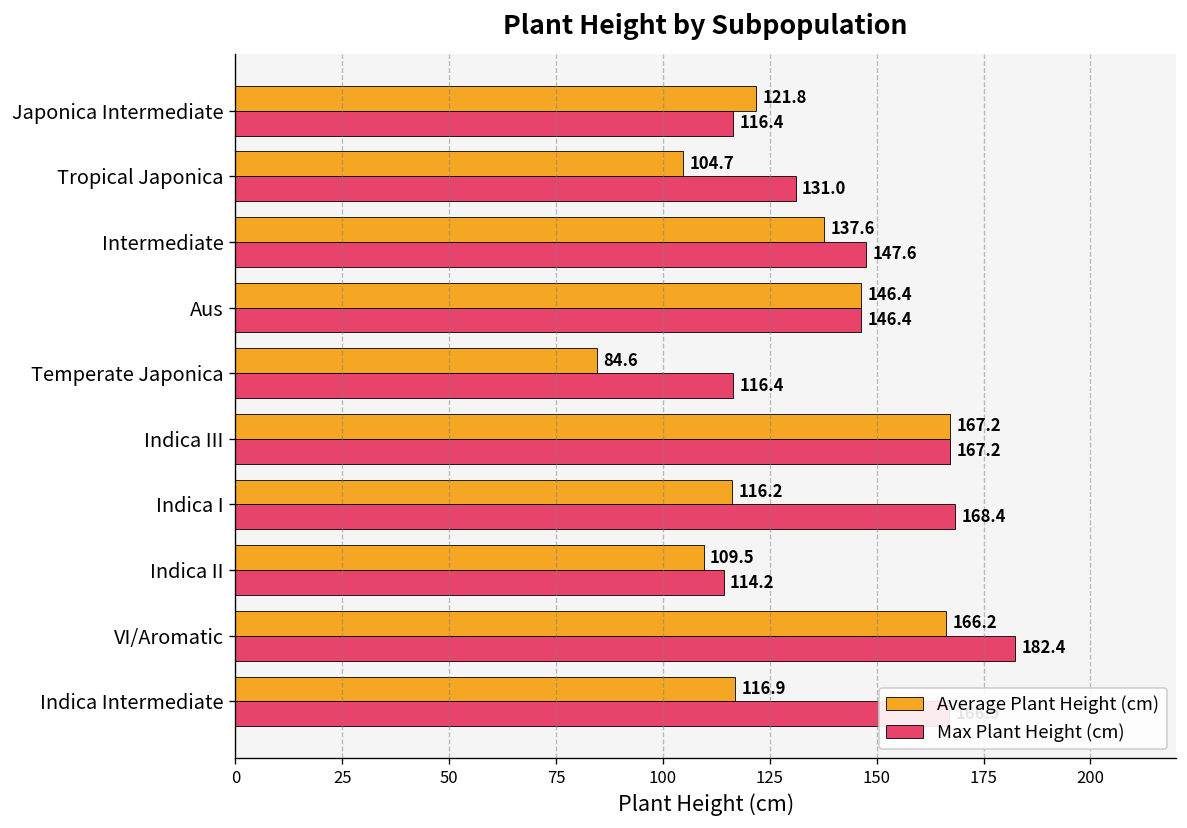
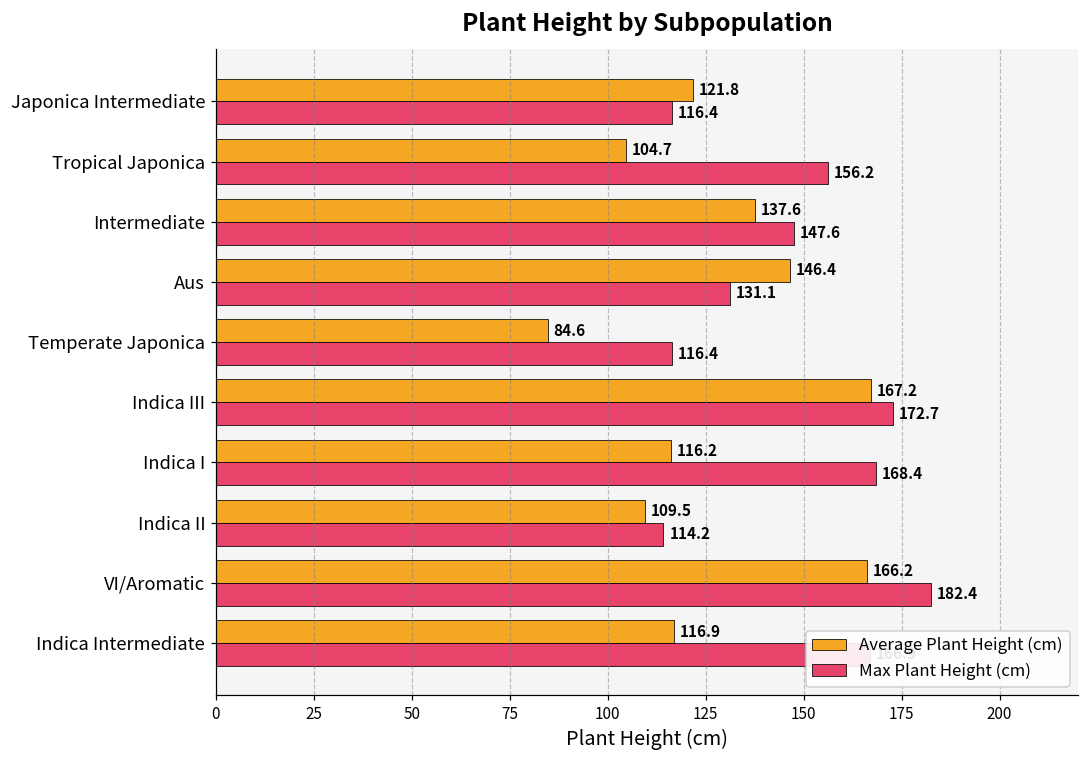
Max Plant Height (cm), Tropical Japonica: 131.0 -> 156.2
Max Plant Height (cm), Aus: 146.4 -> 131.1
Max Plant Height (cm), Indica III: 167.2 -> 172.7
